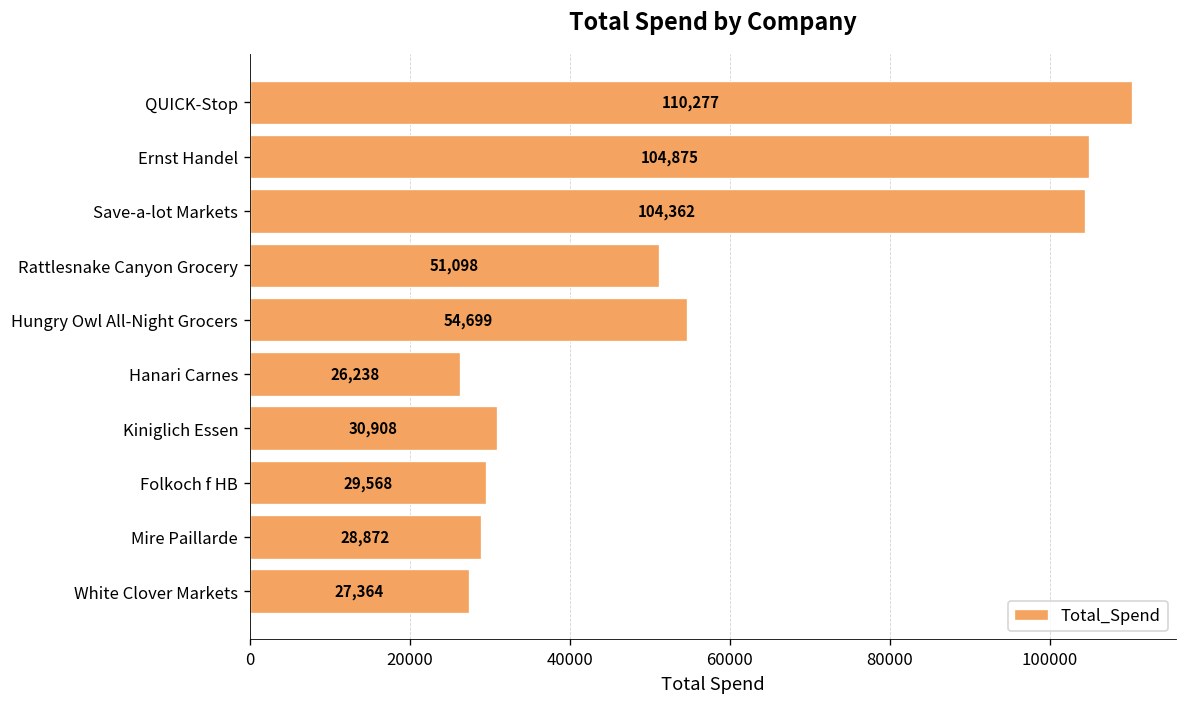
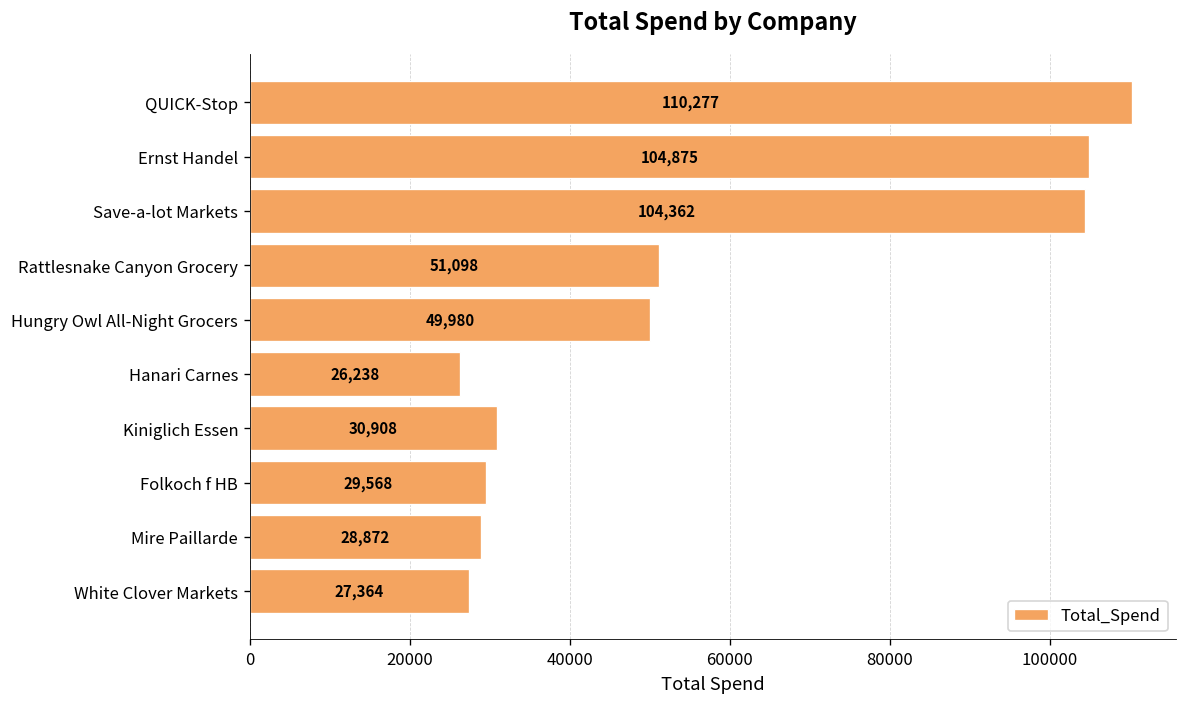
Hungry Owl All-Night Grocers: 54,699 -> 49,980
